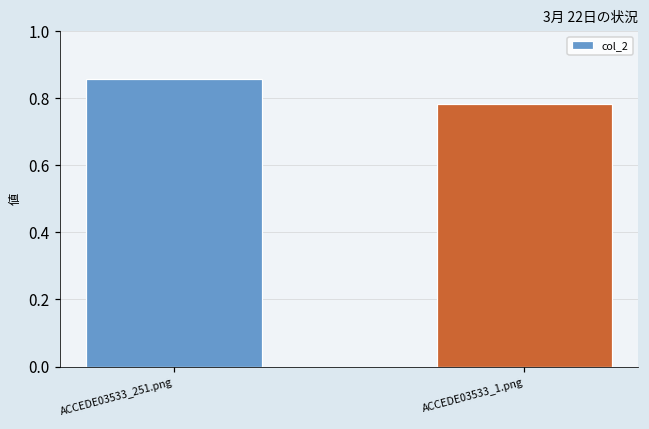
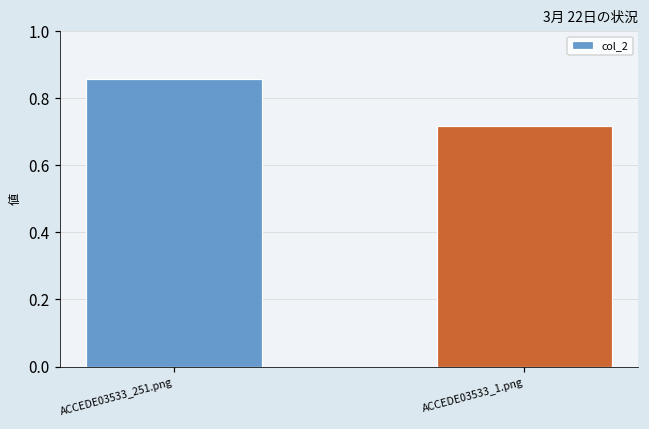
ACCEDE03533_1.png: 0.78 -> 0.72
